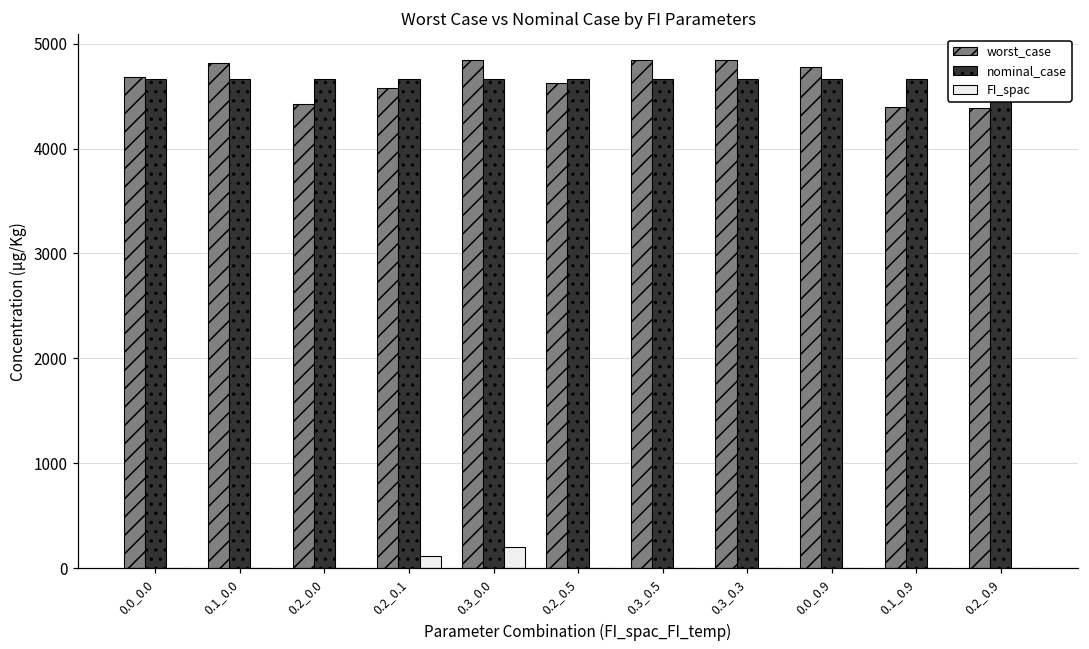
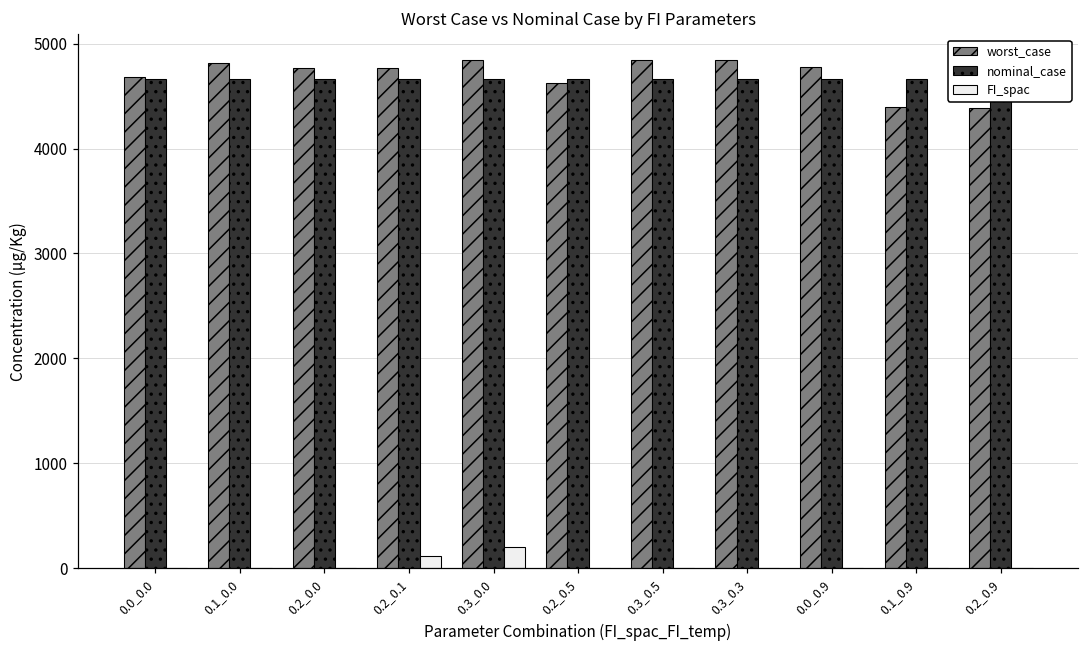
worst_case, 0.2_0.0: 4400 -> 4800
worst_case, 0.2_0.1: 4600 -> 4800
